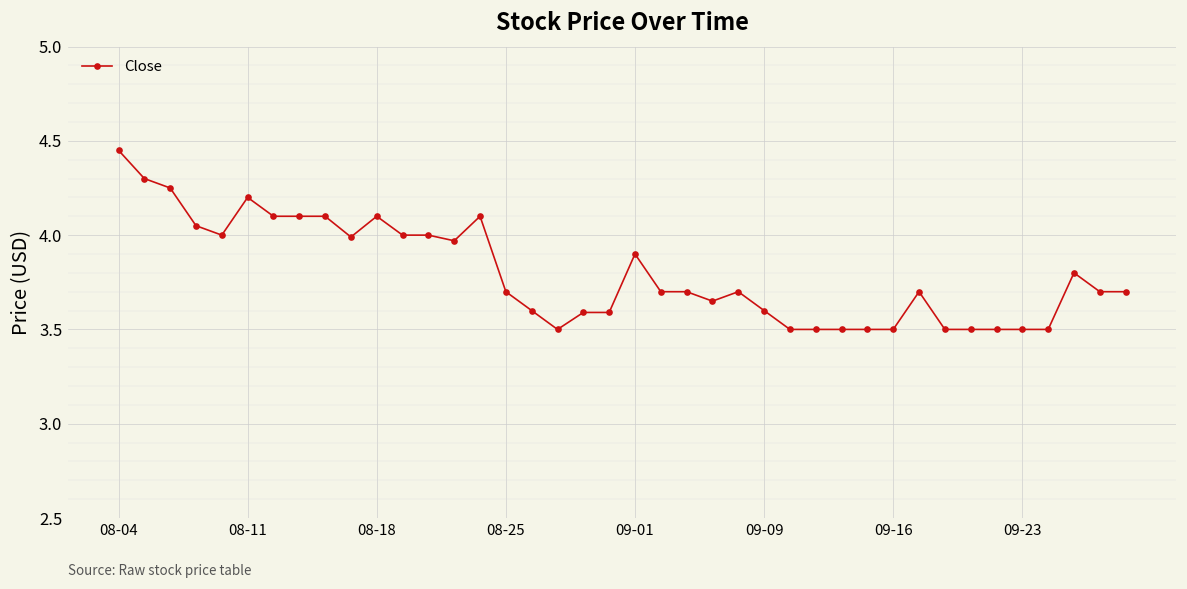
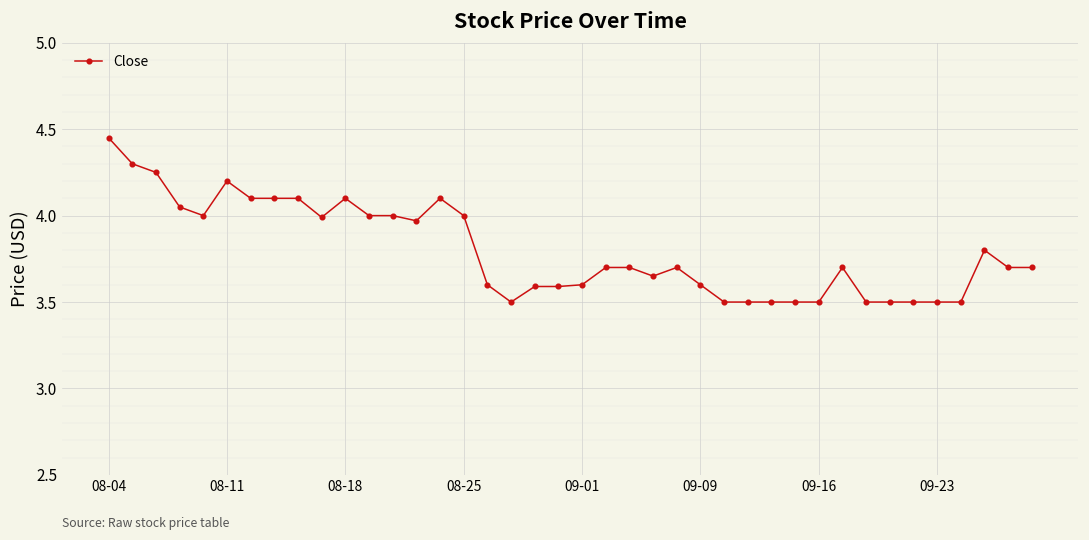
08-25: 3.7 -> 4.0
09-01: 3.9 -> 3.6
